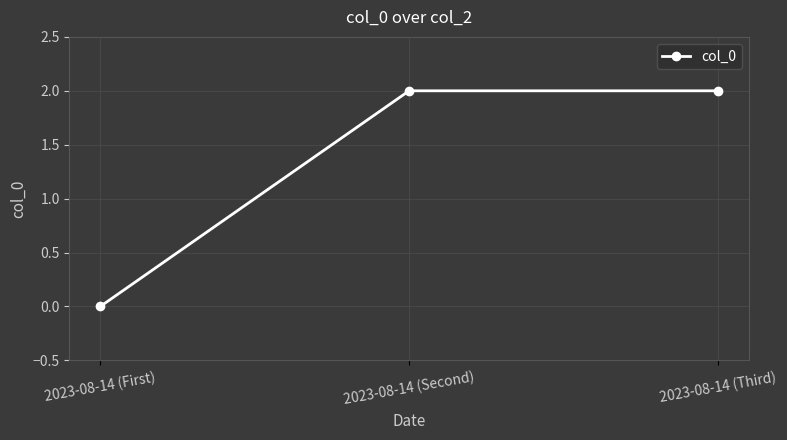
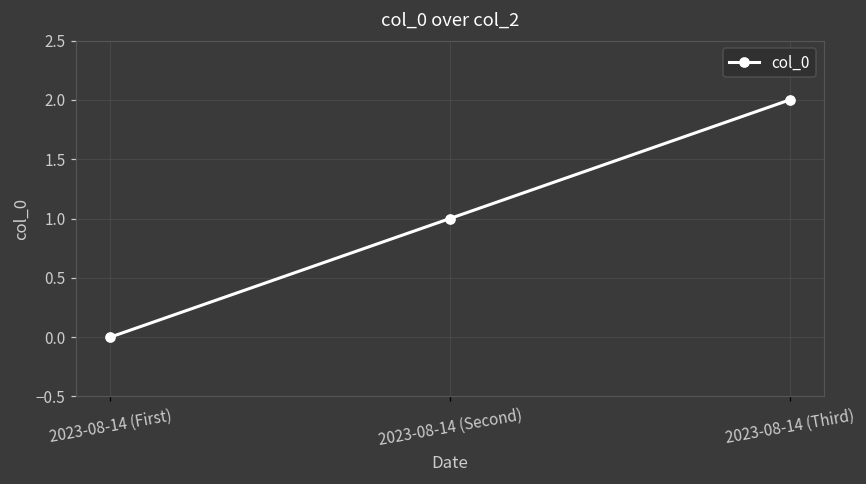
2023-08-14 (Second): 2 -> 1
